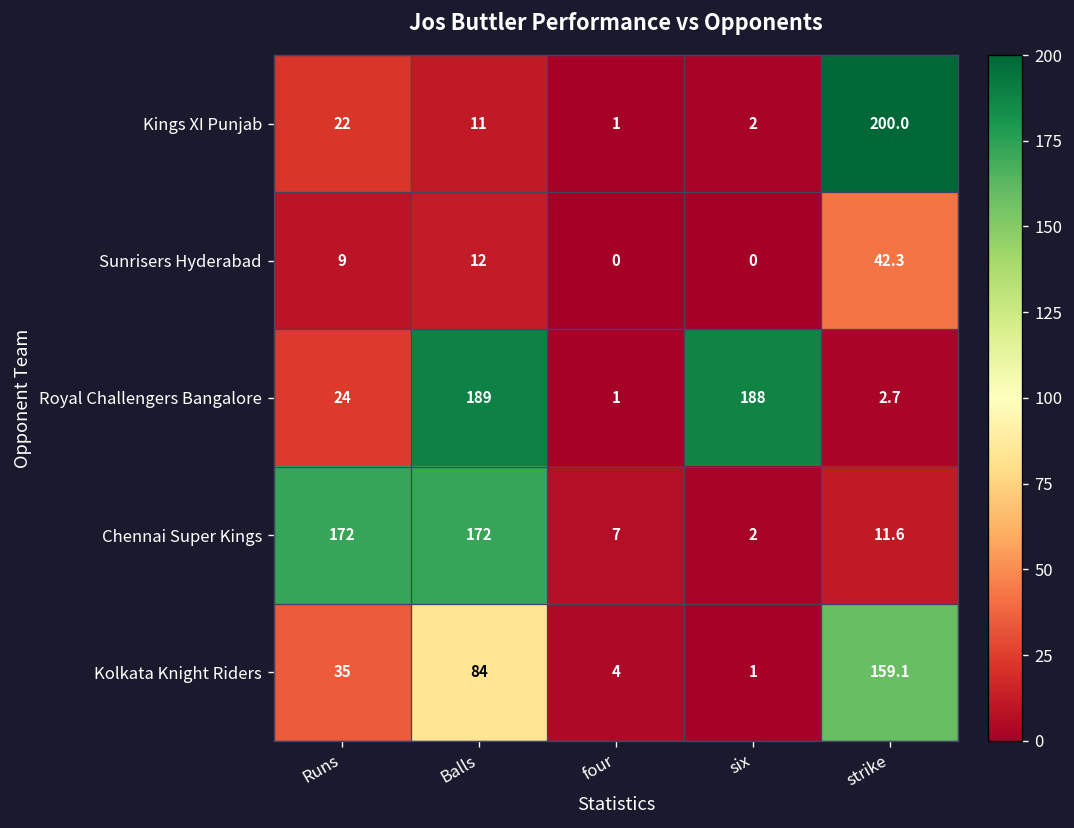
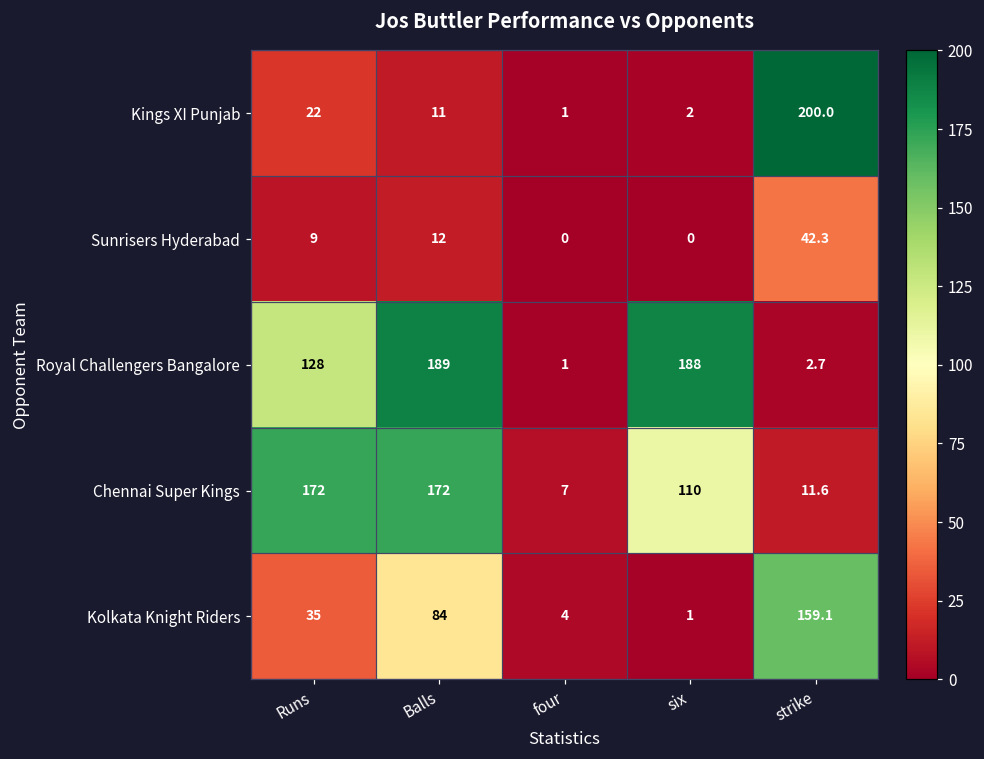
Royal Challengers Bangalore, Runs: 24 -> 128
Chennai Super Kings, six: 2 -> 110
